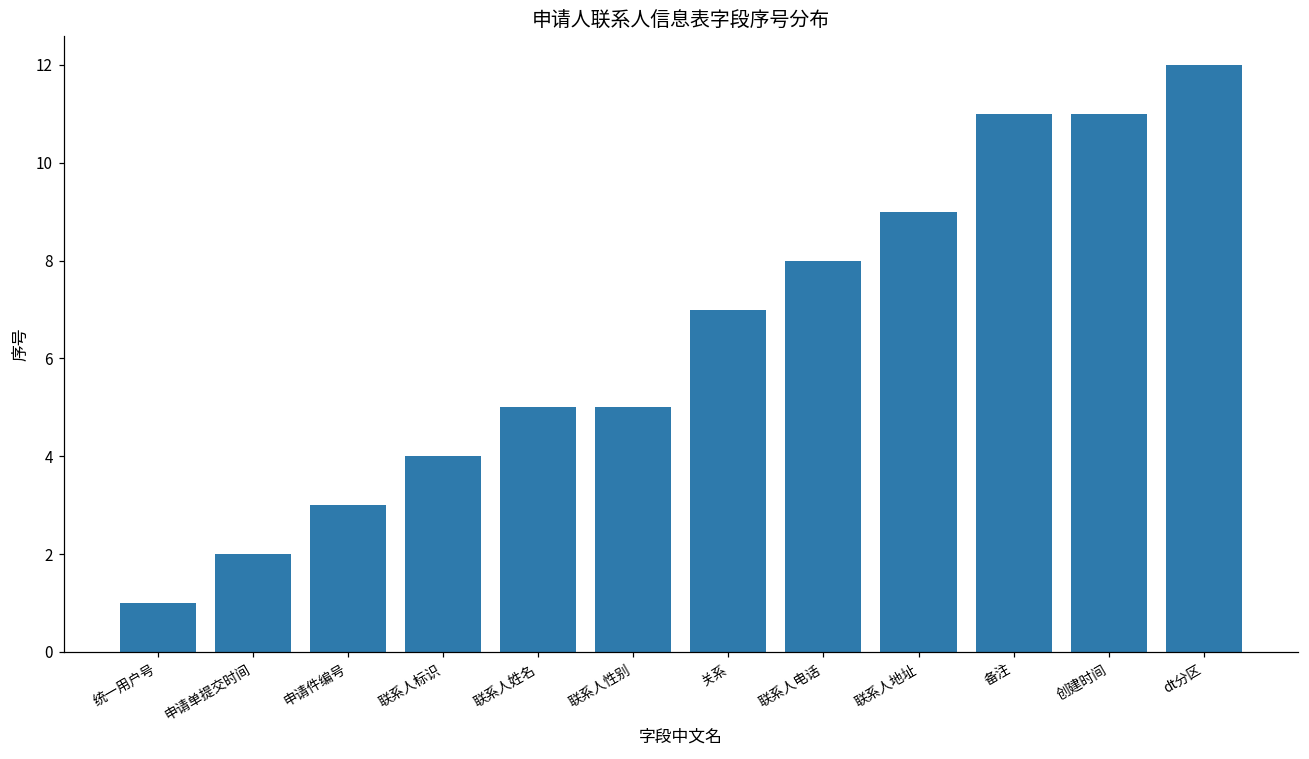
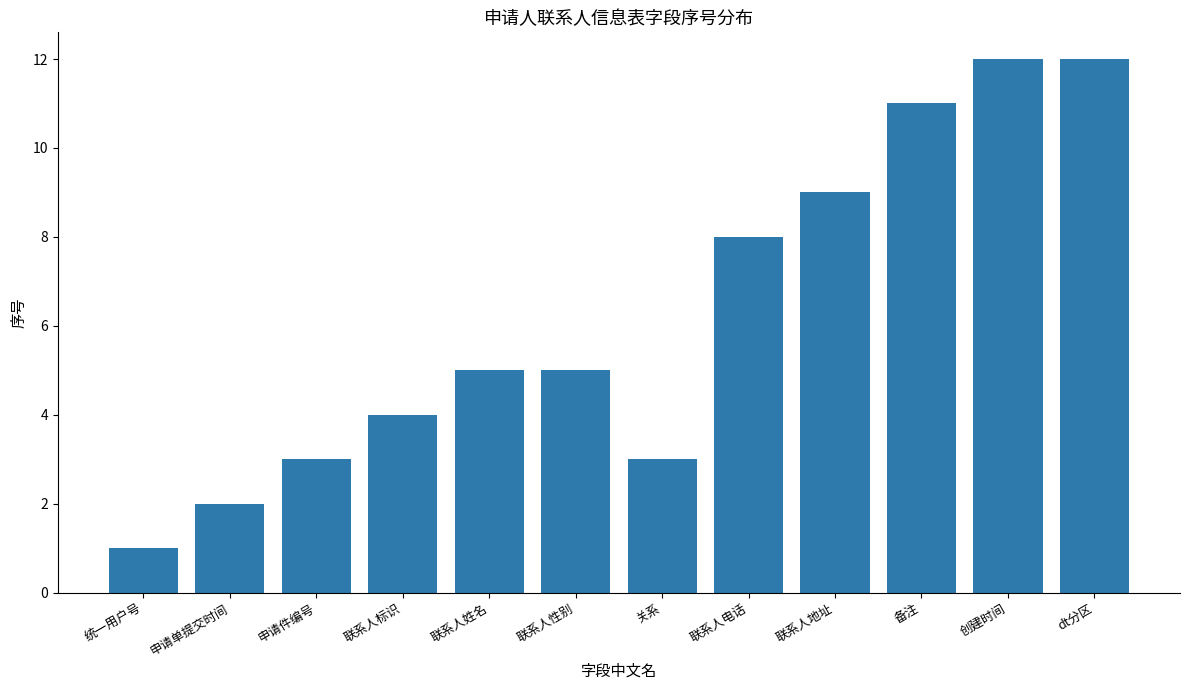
关系: 7 -> 3
创建时间: 11 -> 12
